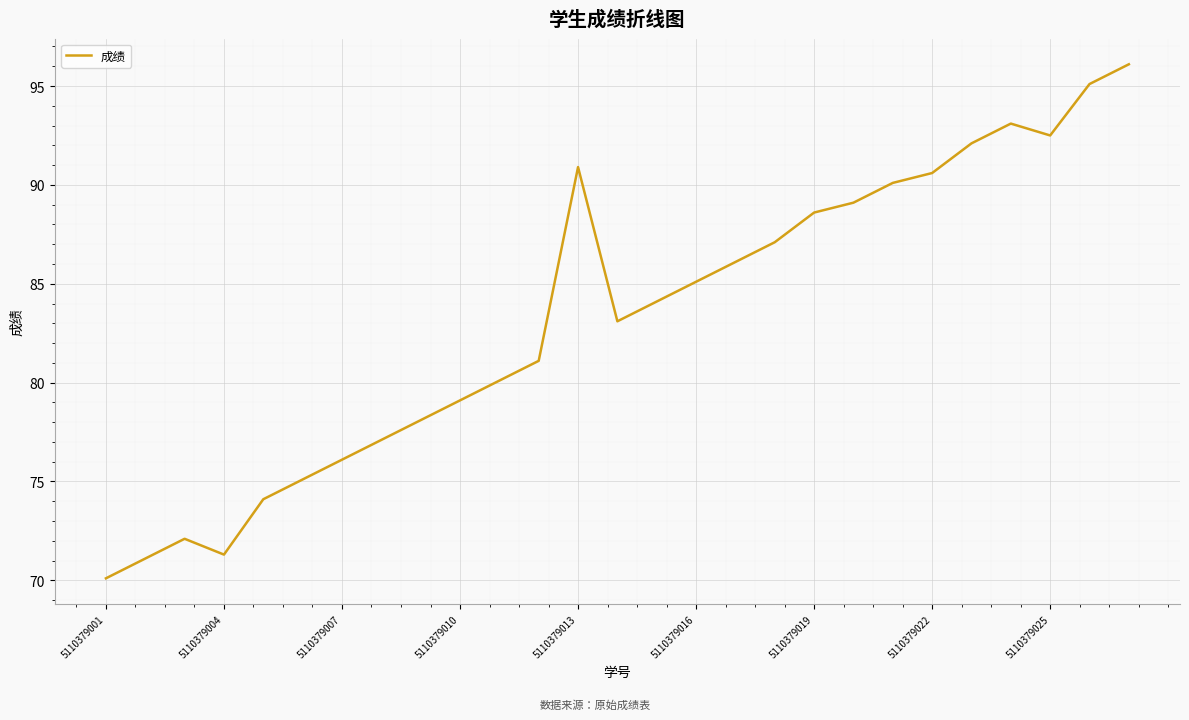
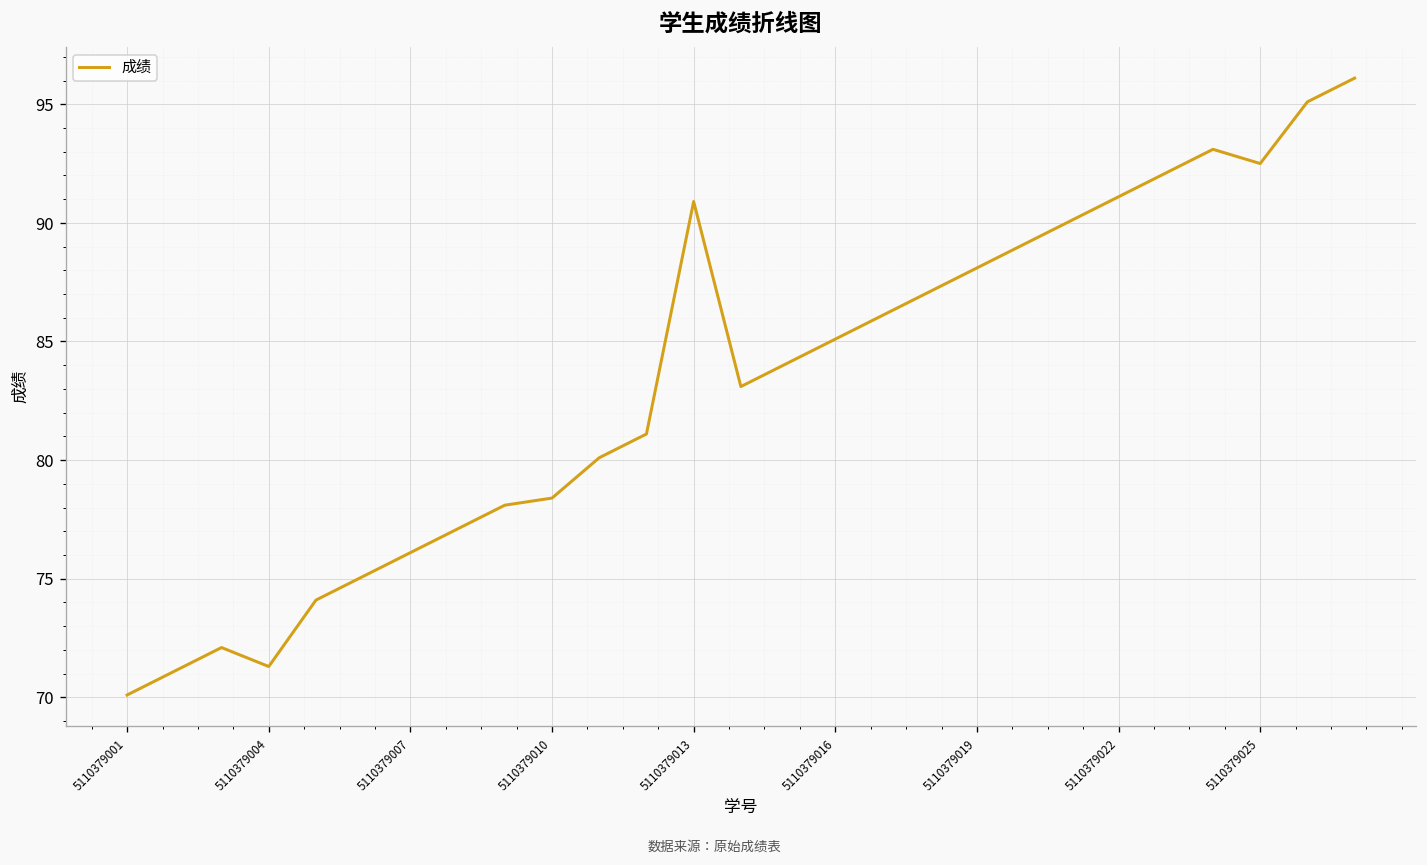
5110379010: 79.1 -> 78.4
5110379019: 88.6 -> 88.1
5110379022: 90.6 -> 91.1
